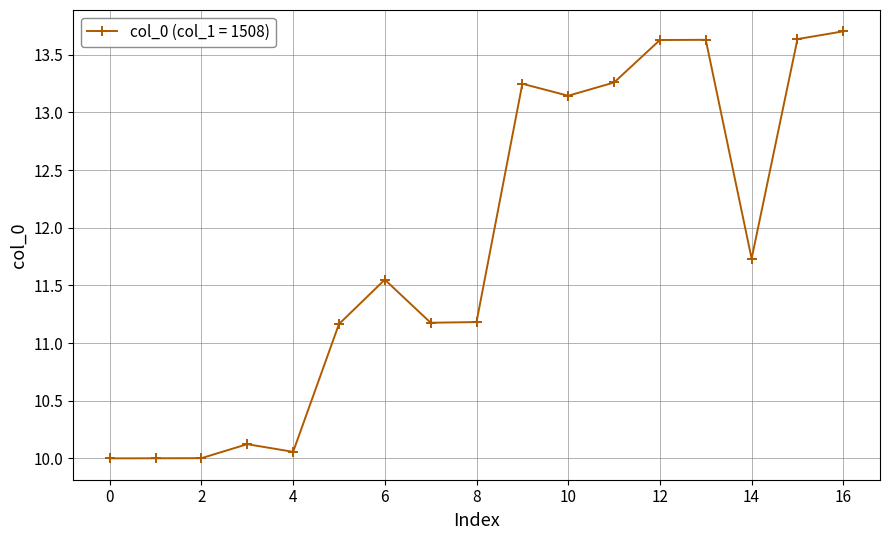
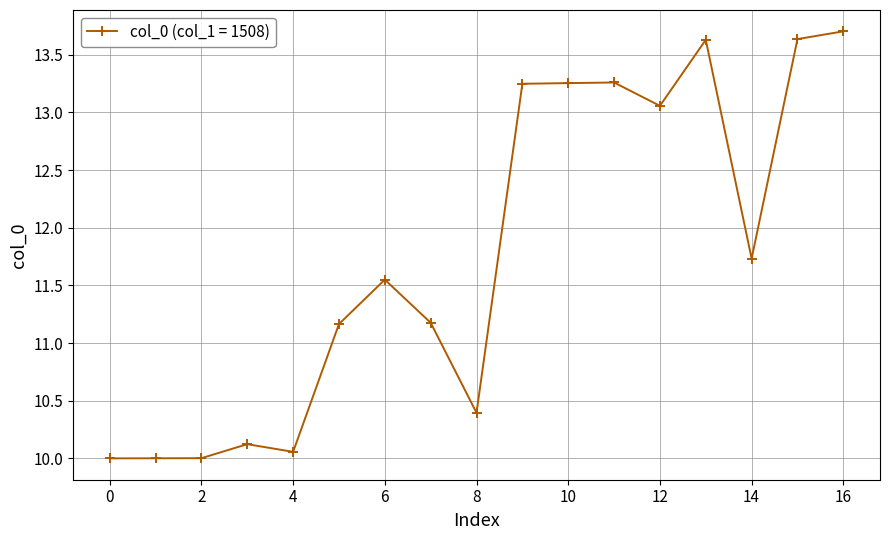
8: 11.18 -> 10.40
10: 13.14 -> 13.25
12: 13.63 -> 13.06
